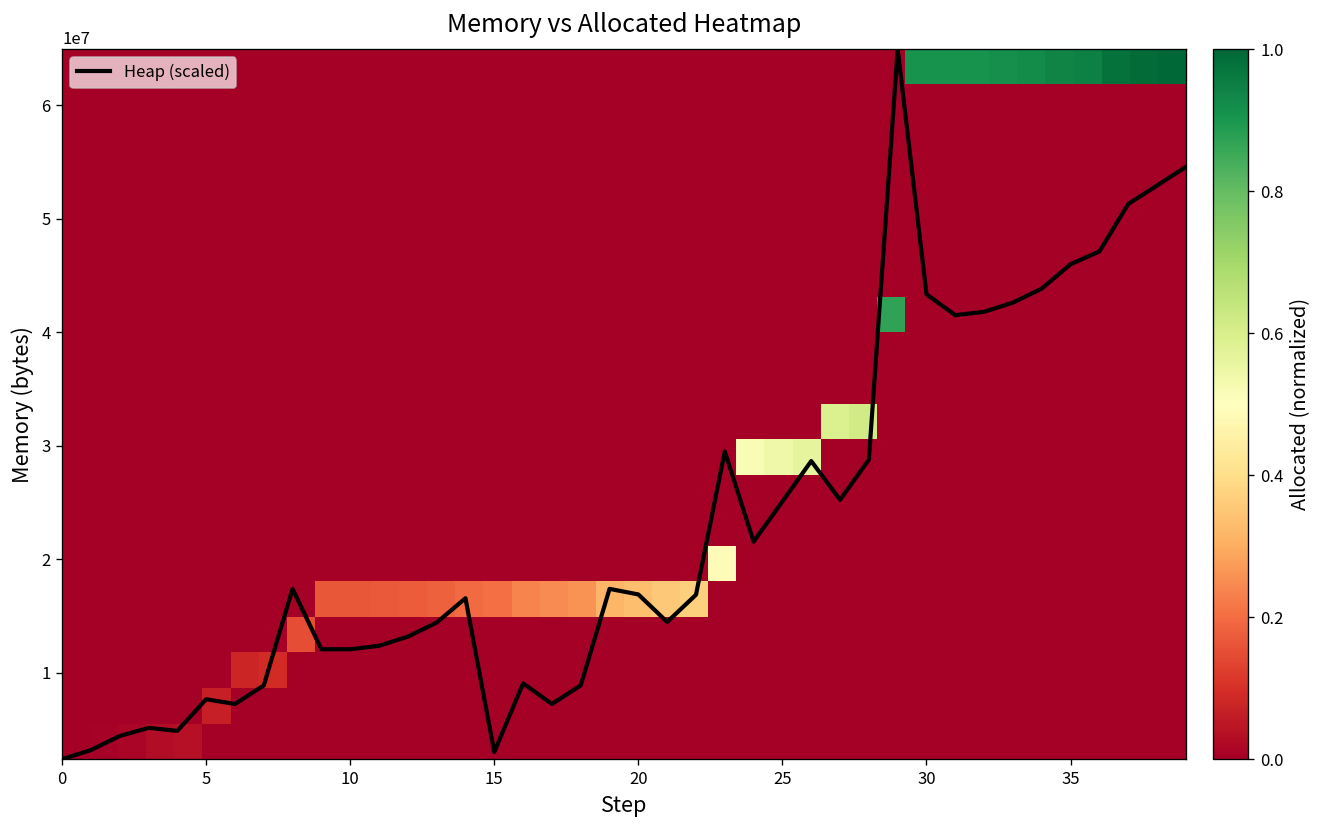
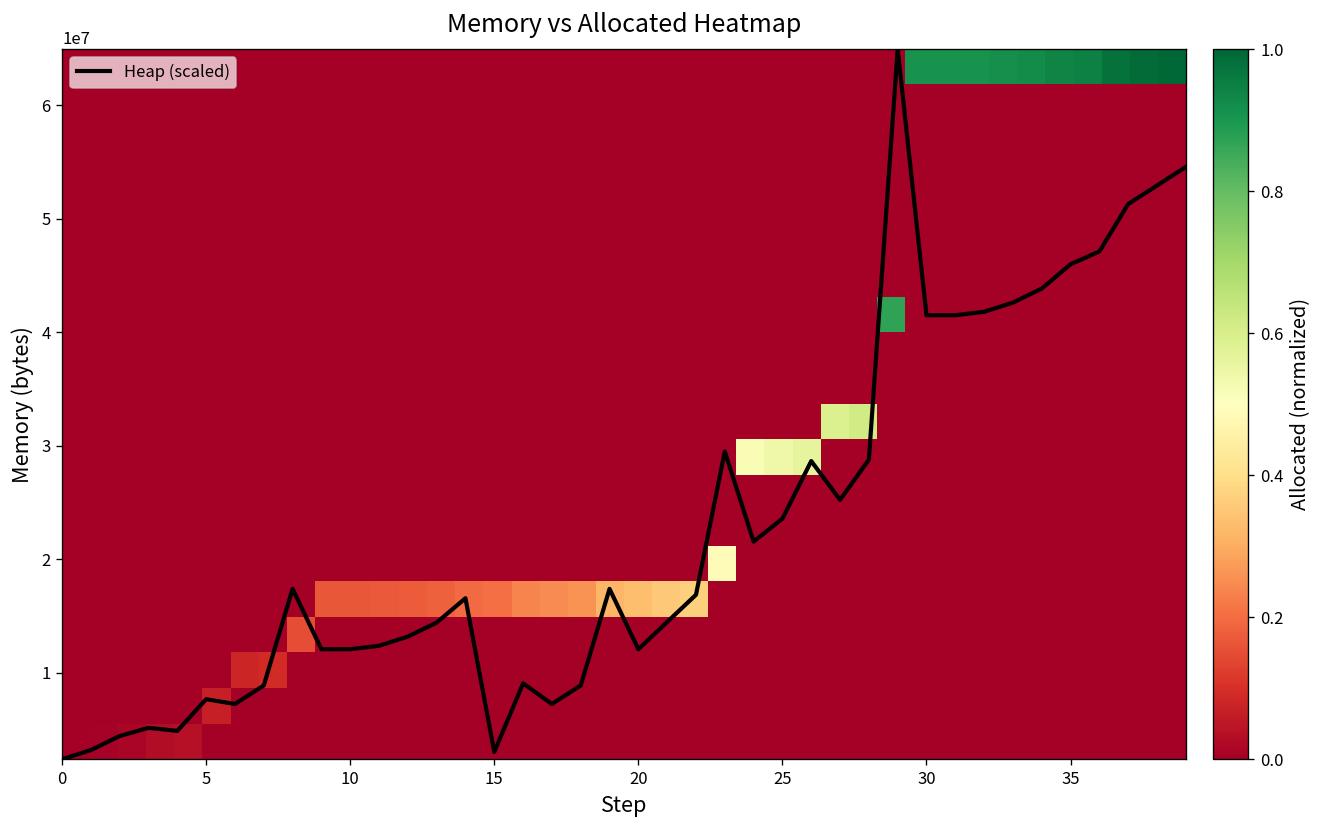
20: 17000000 -> 12000000
25: 25000000 -> 24000000
30: 43000000 -> 41000000
